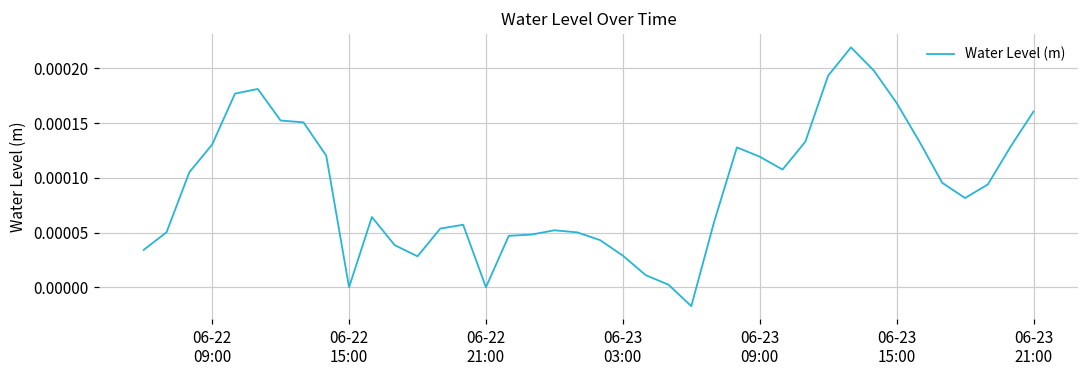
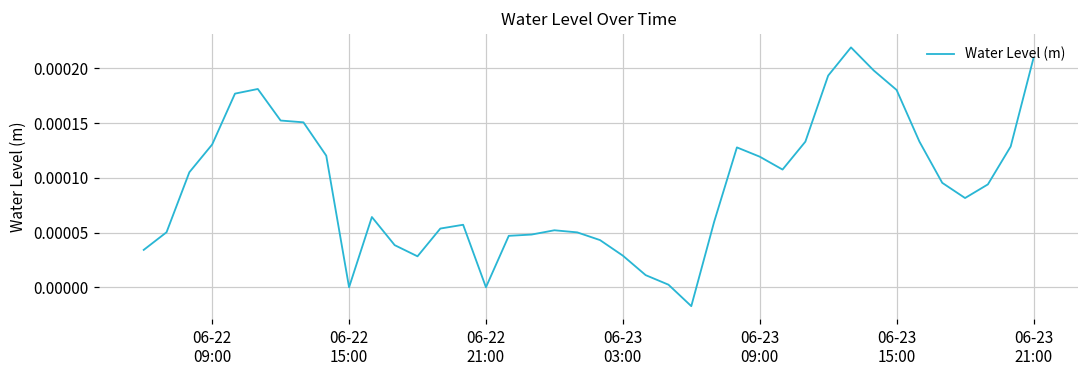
06-23 15:00: 0.00017 -> 0.00018
06-23 21:00: 0.00016 -> 0.00021
